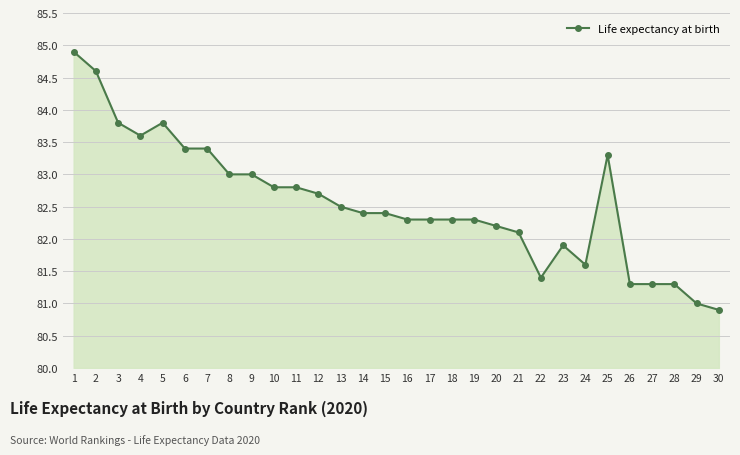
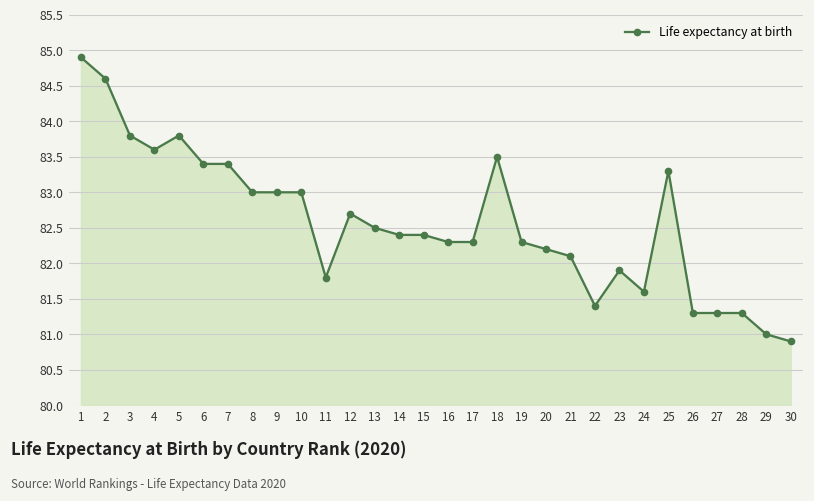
10: 82.8 -> 83.0
11: 82.8 -> 81.8
18: 82.3 -> 83.5
